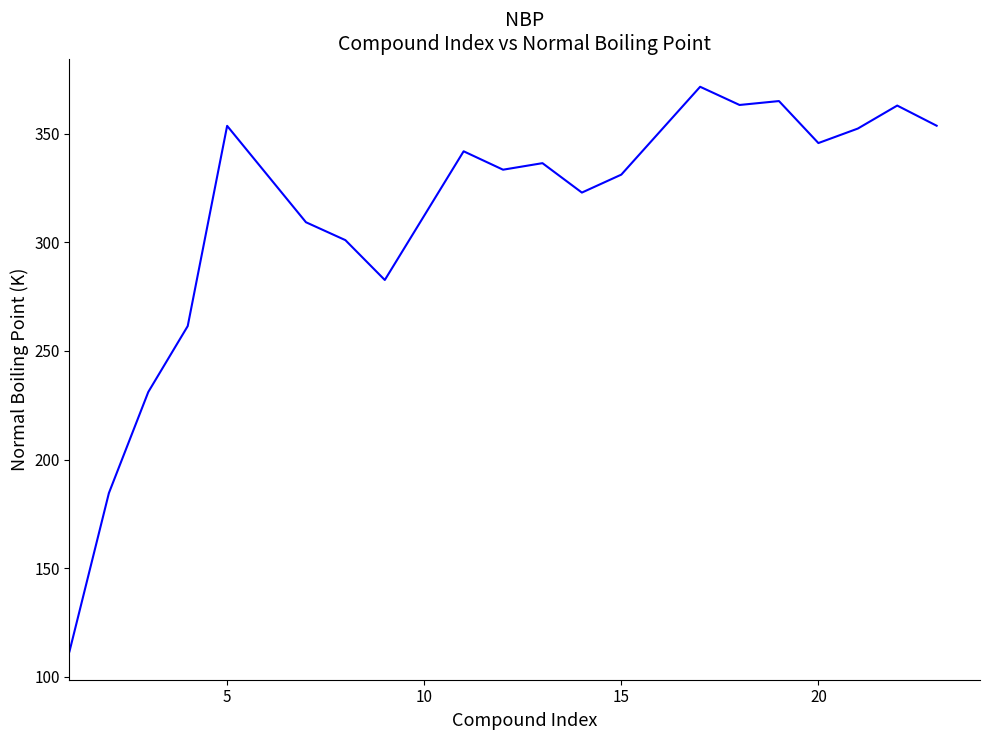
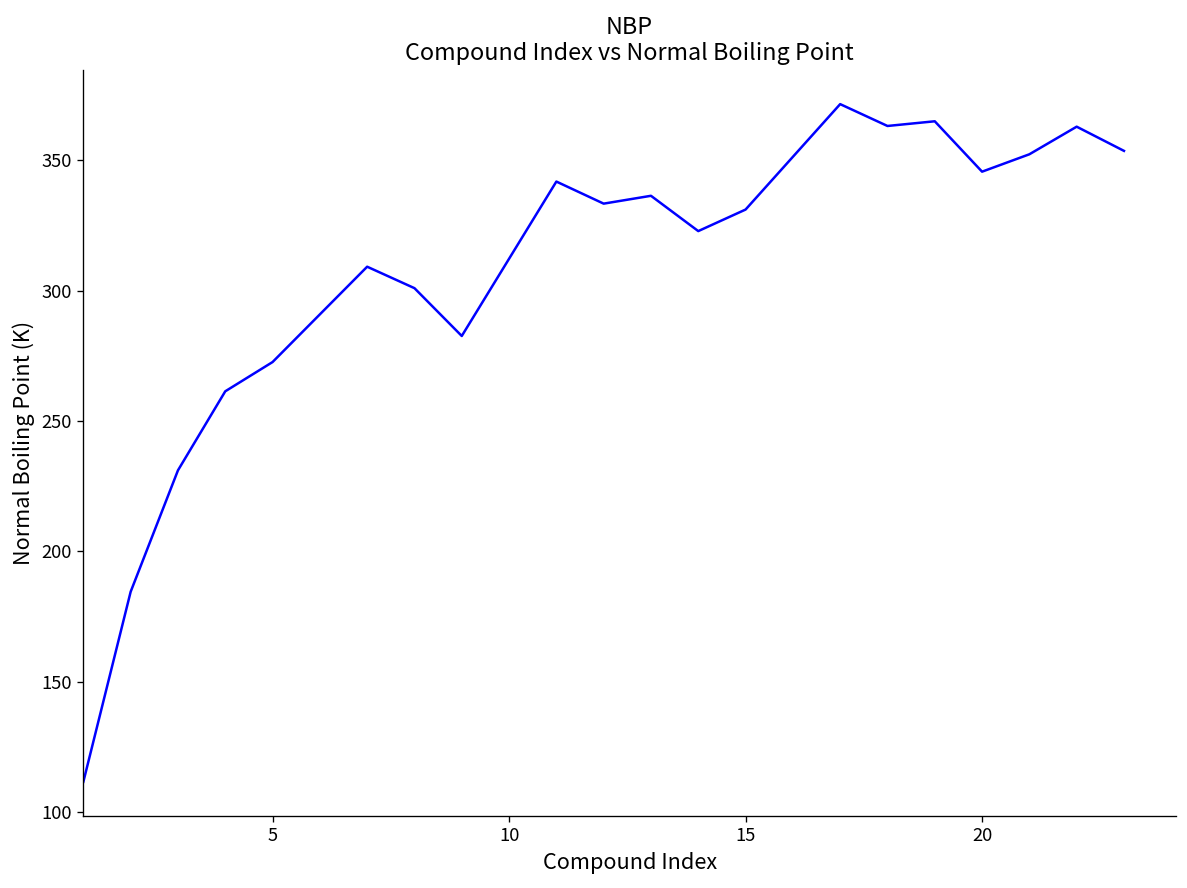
5: 354 -> 273
